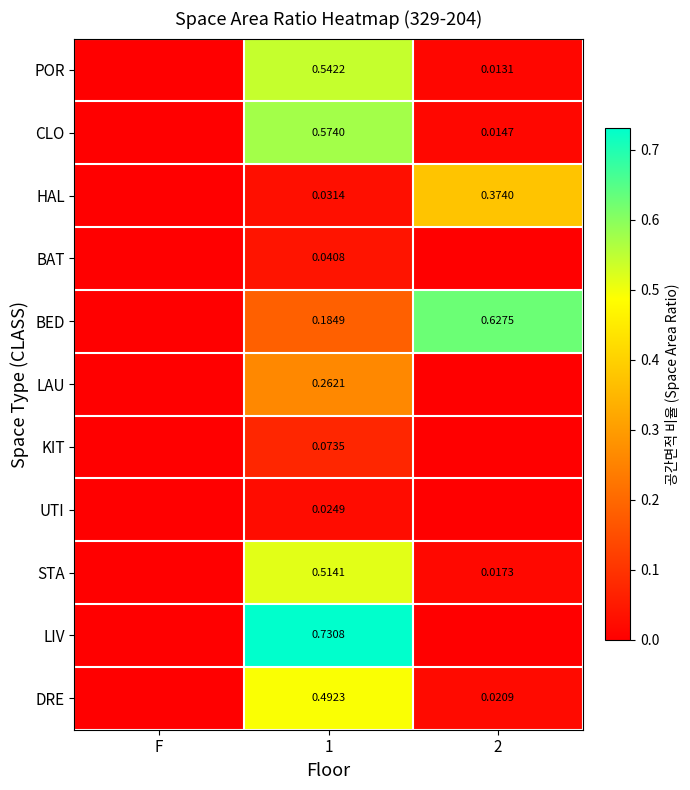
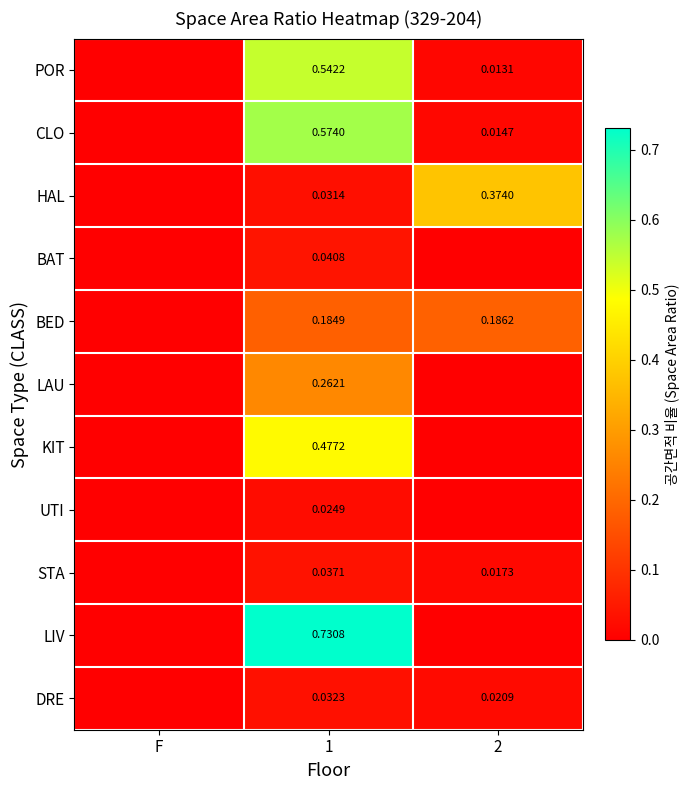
BED, 2: 0.6275 -> 0.1862
KIT, 1: 0.0735 -> 0.4772
STA, 1: 0.5141 -> 0.0371
DRE, 1: 0.4923 -> 0.0323
